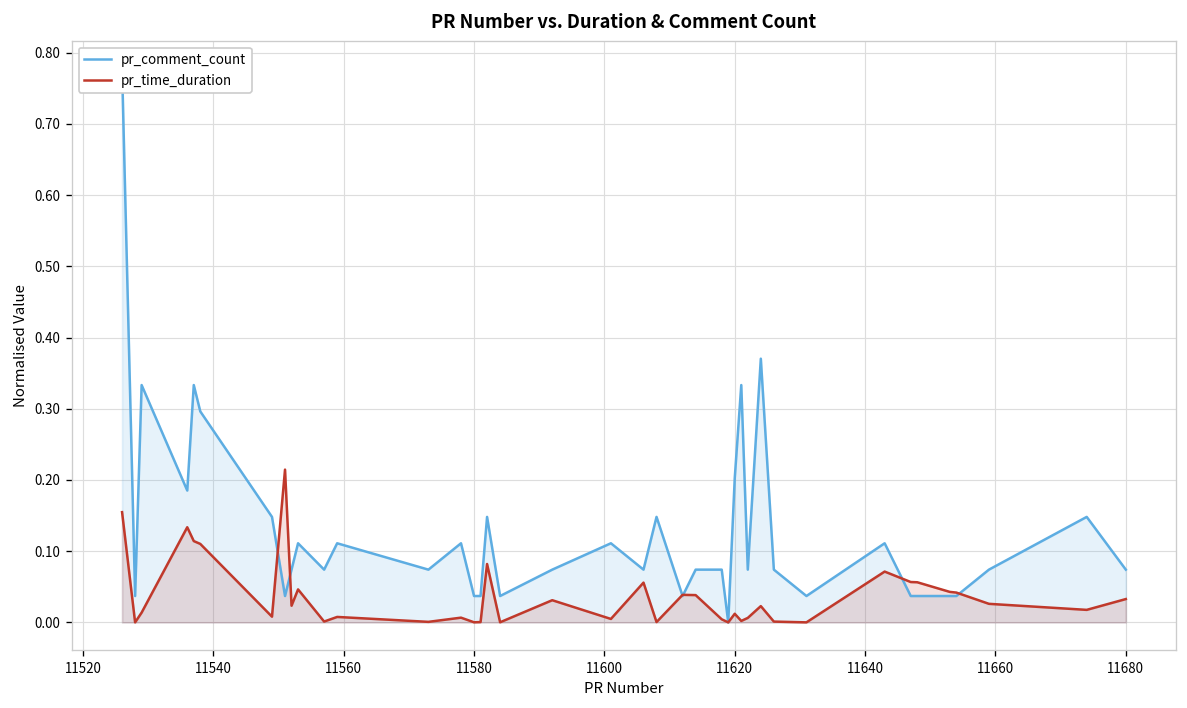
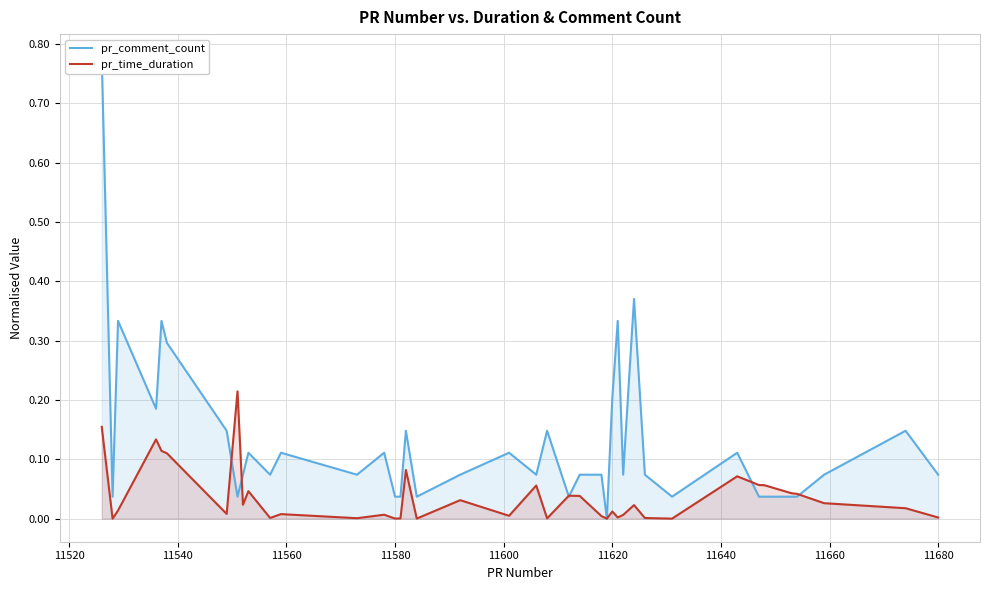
pr_time_duration, 11680: 0.03 -> 0.00
